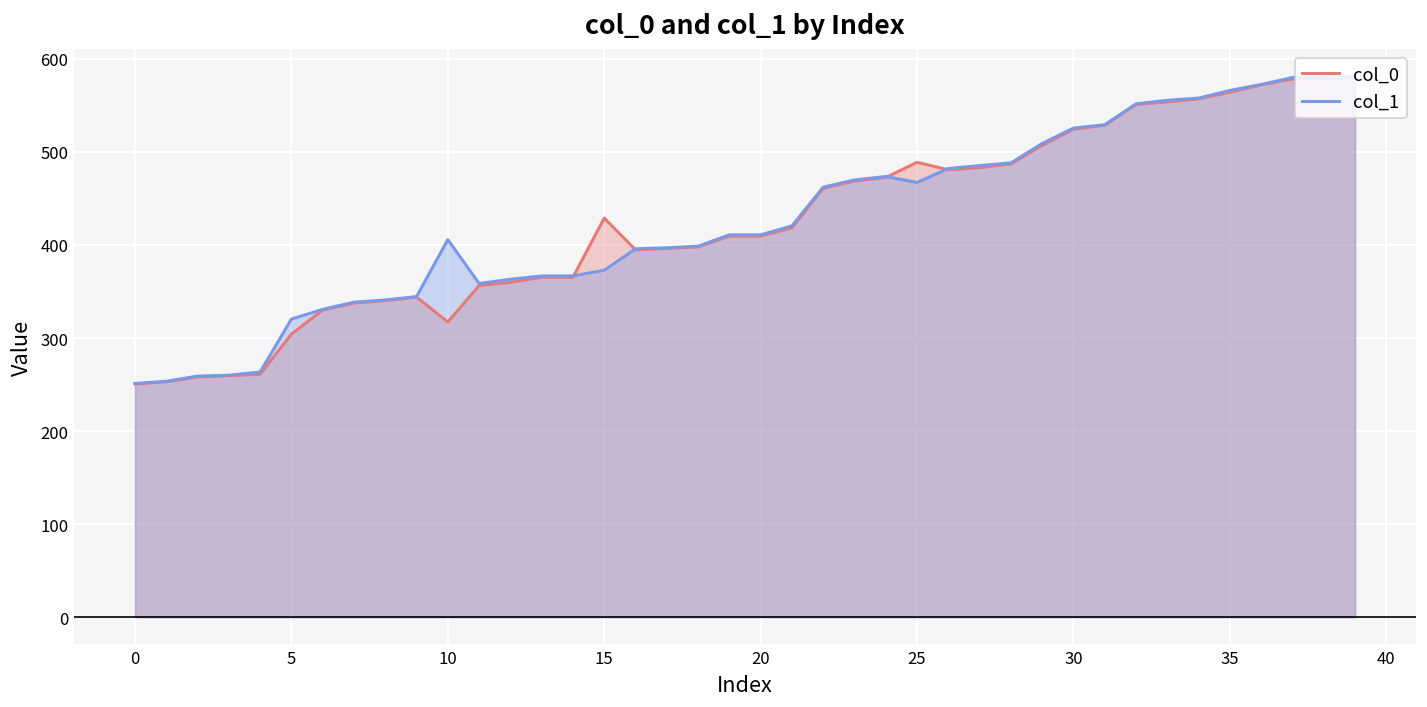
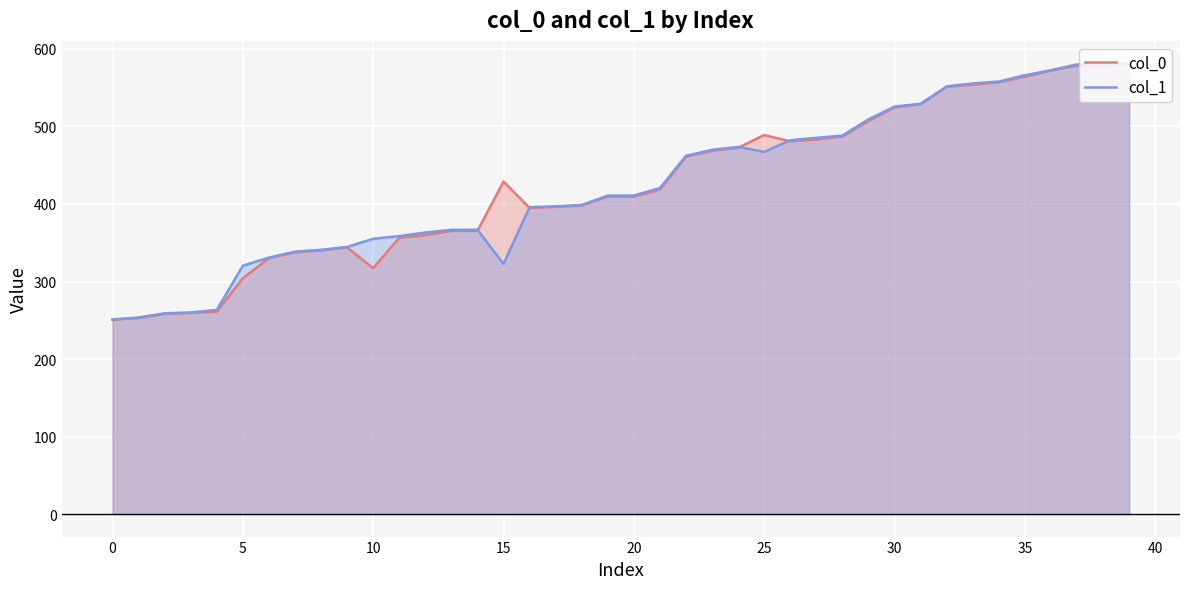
col_1, 10: 410 -> 360
col_1, 15: 370 -> 320
